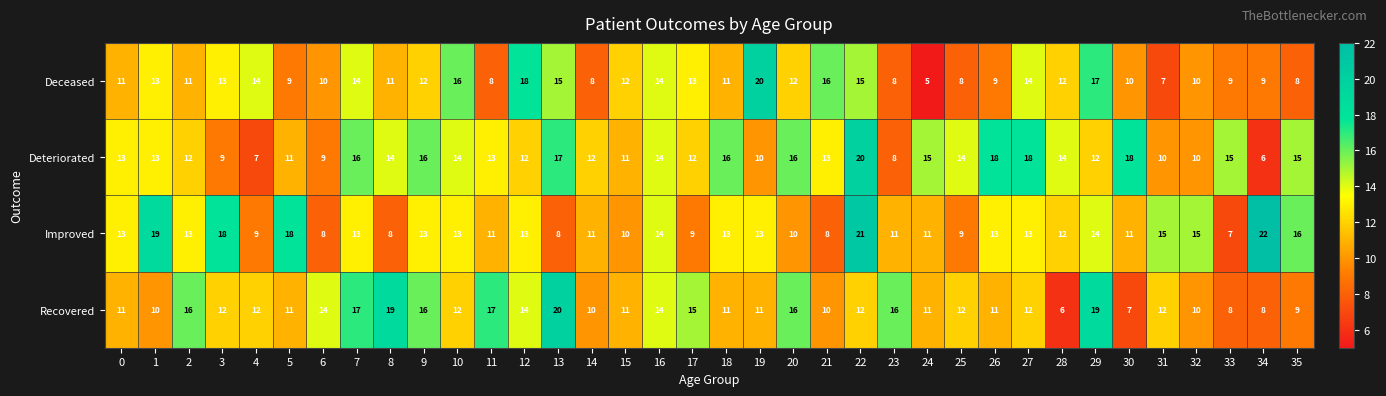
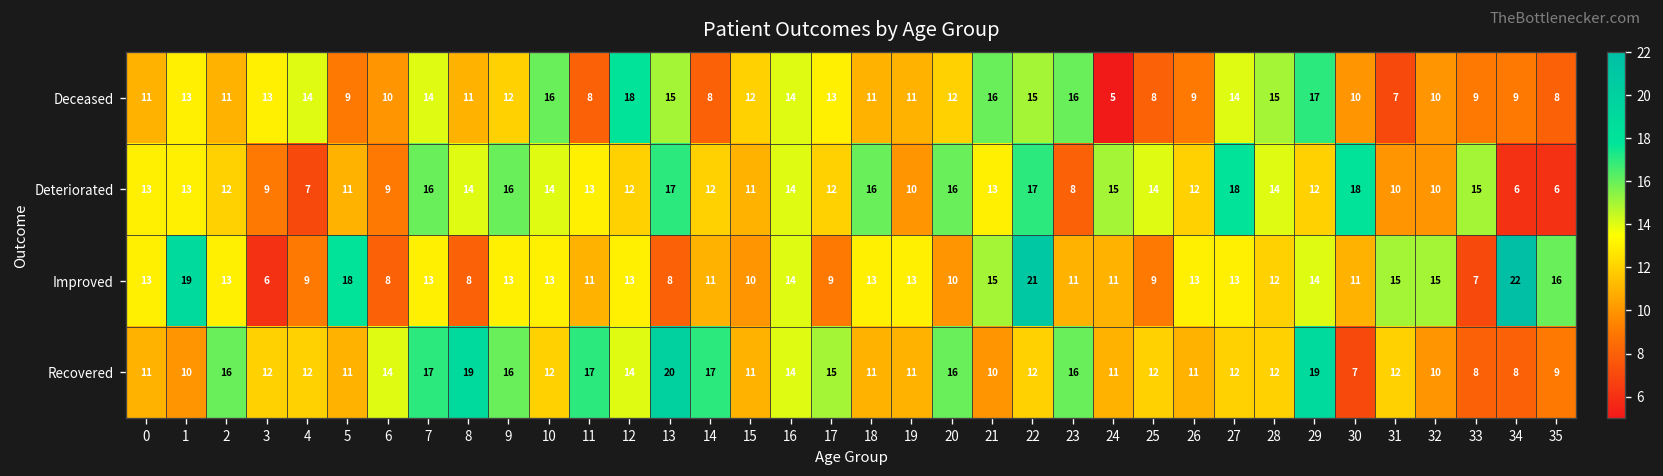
Deceased, 19: 20 -> 11
Deceased, 23: 8 -> 16
Deceased, 28: 12 -> 15
Deteriorated, 22: 20 -> 17
Deteriorated, 26: 18 -> 12
Deteriorated, 35: 15 -> 6
Improved, 3: 18 -> 6
Improved, 21: 8 -> 15
Recovered, 14: 10 -> 17
Recovered, 28: 6 -> 12
